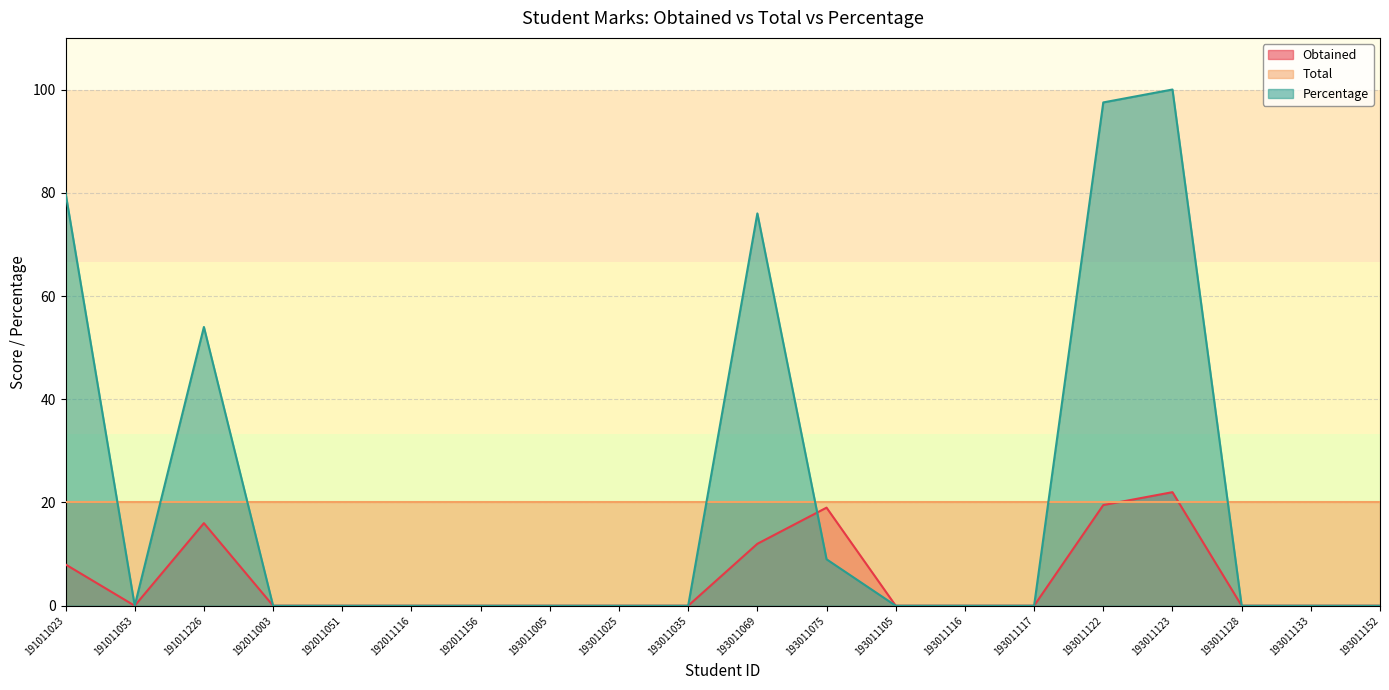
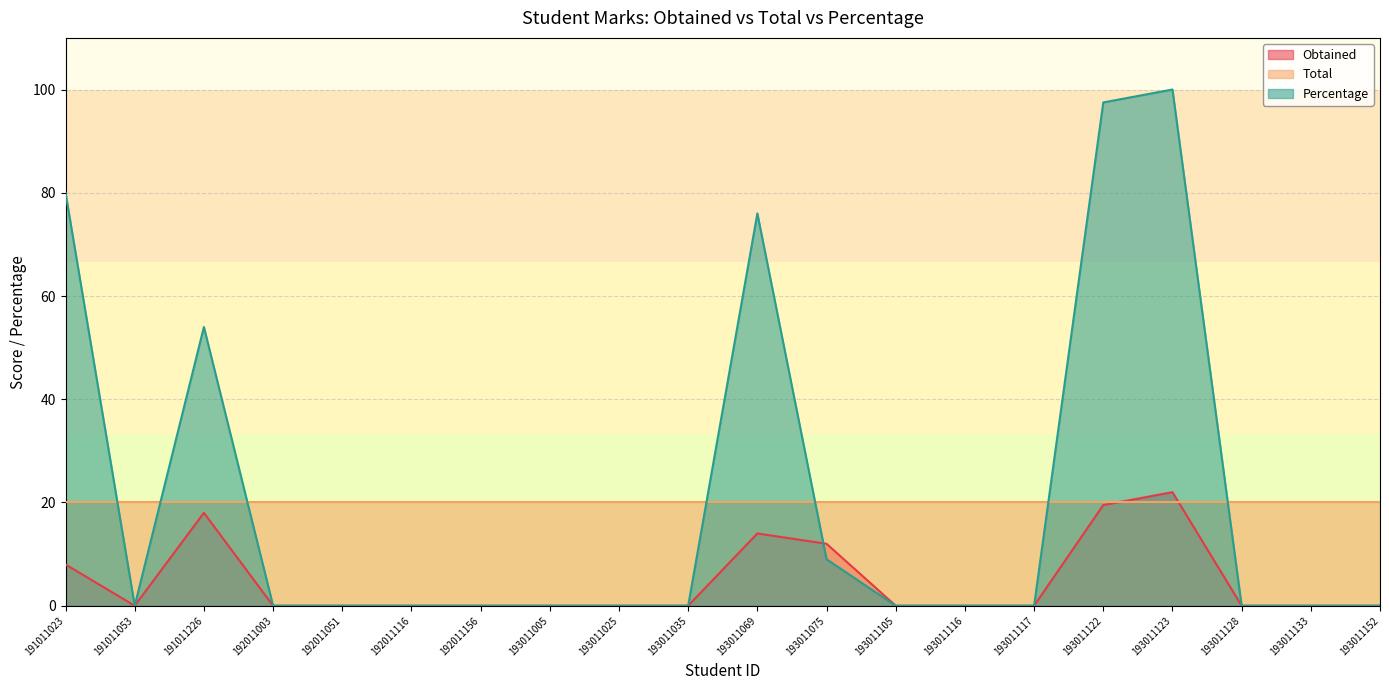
Obtained, 191011226: 16 -> 18
Obtained, 193011069: 12 -> 14
Obtained, 193011075: 19 -> 12
